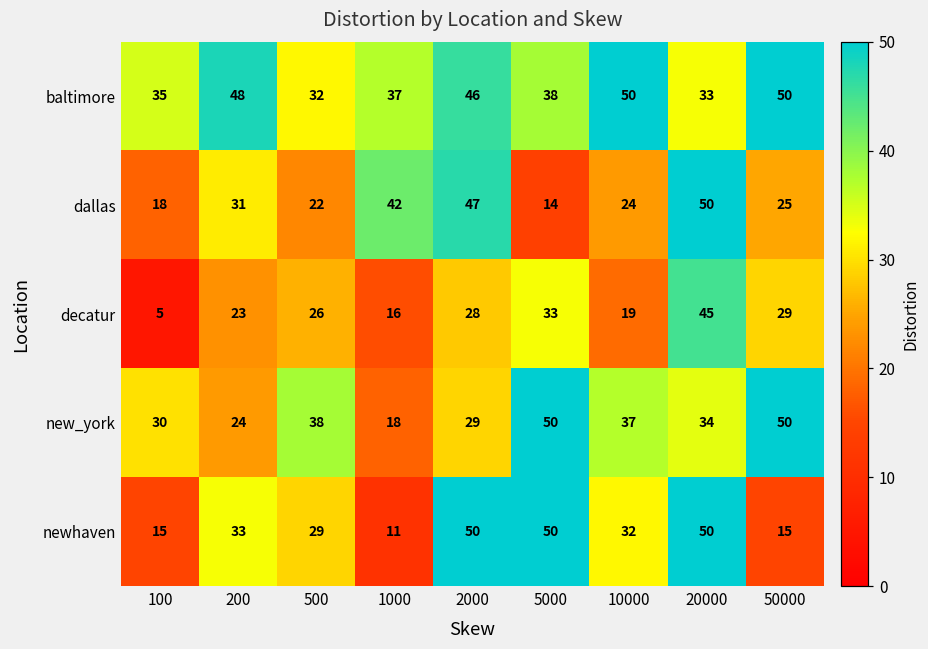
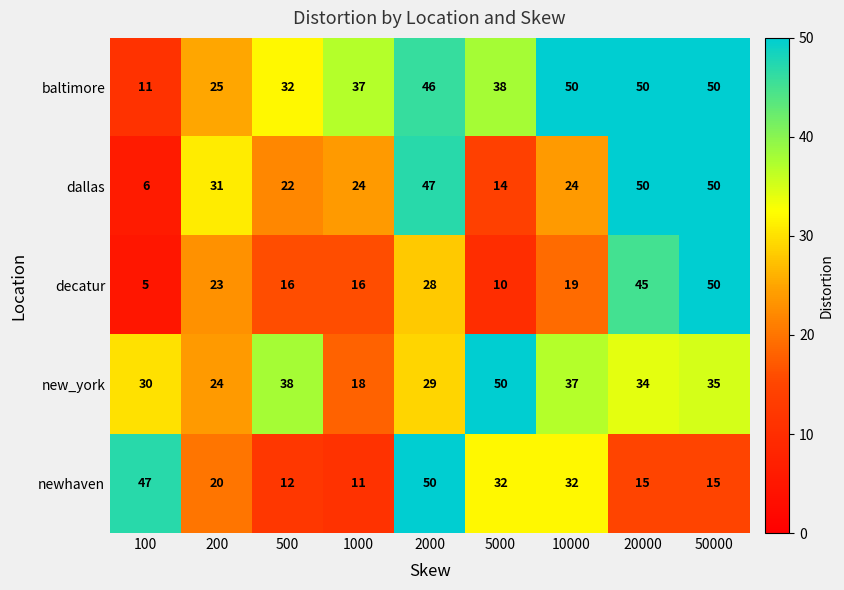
baltimore, 100: 35 -> 11
baltimore, 200: 48 -> 25
baltimore, 20000: 33 -> 50
dallas, 100: 18 -> 6
dallas, 1000: 42 -> 24
dallas, 50000: 25 -> 50
decatur, 500: 26 -> 16
decatur, 5000: 33 -> 10
decatur, 50000: 29 -> 50
new_york, 50000: 50 -> 35
newhaven, 100: 15 -> 47
newhaven, 200: 33 -> 20
newhaven, 500: 29 -> 12
newhaven, 5000: 50 -> 32
newhaven, 20000: 50 -> 15
